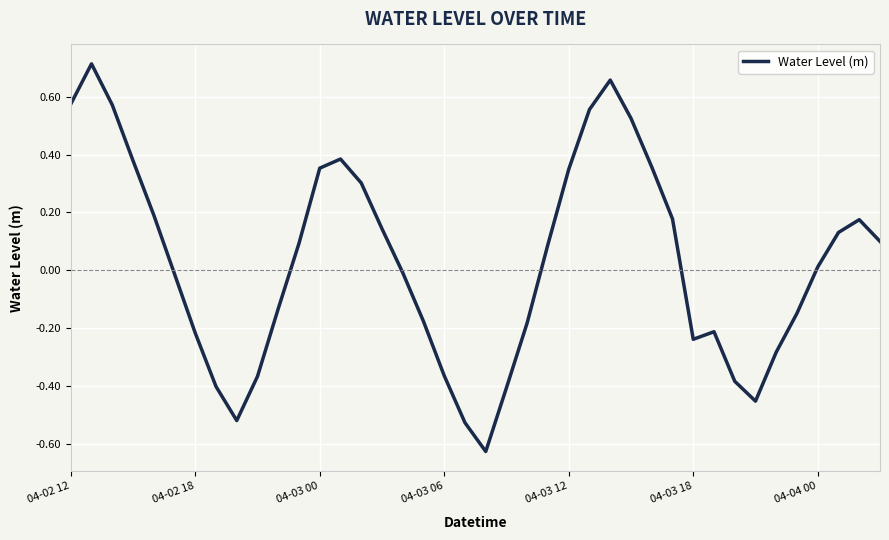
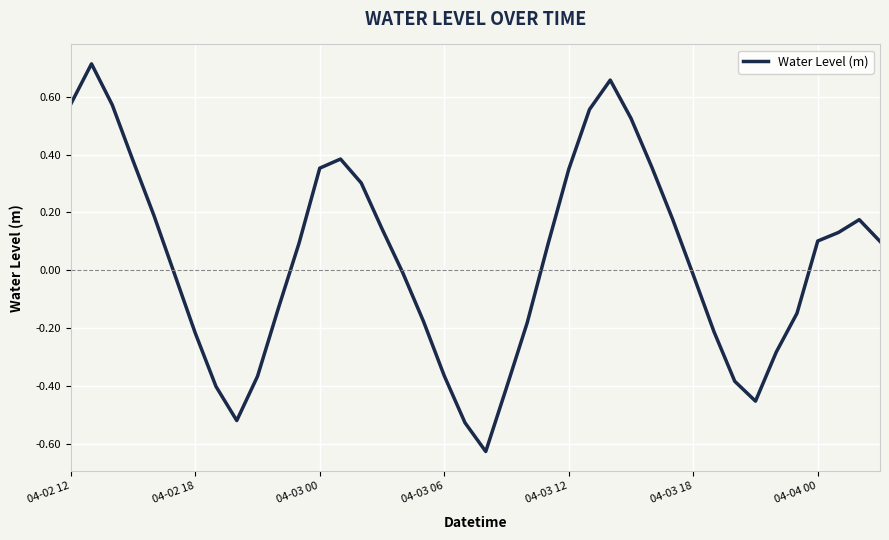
04-03 18: -0.24 -> -0.02
04-04 00: 0.01 -> 0.10
